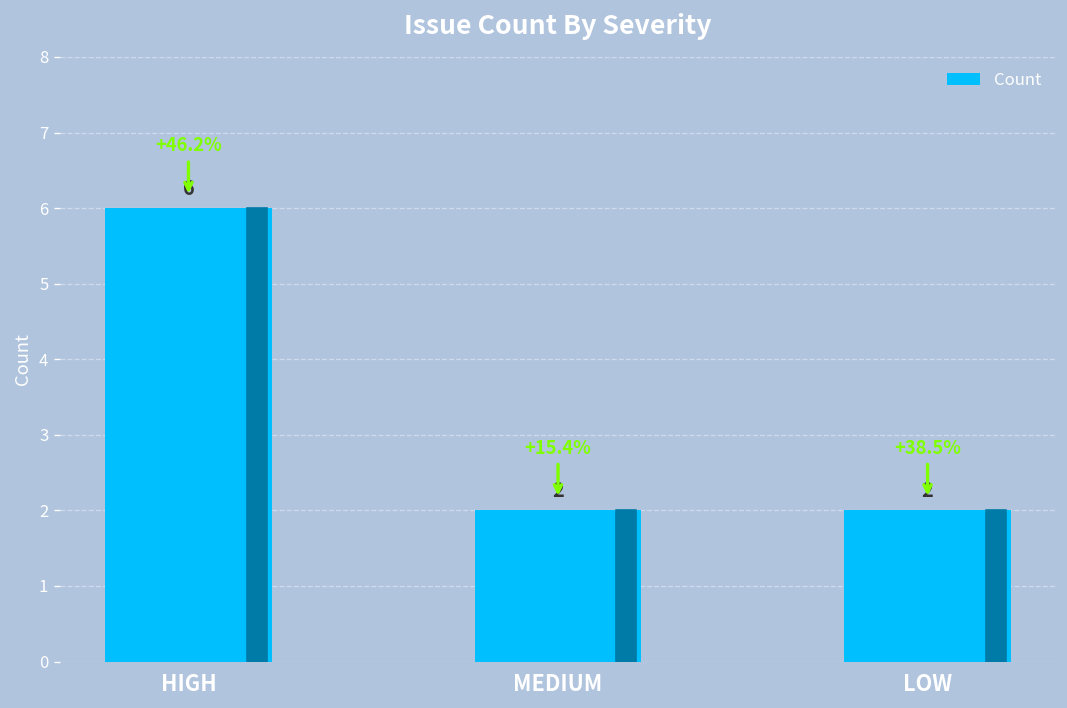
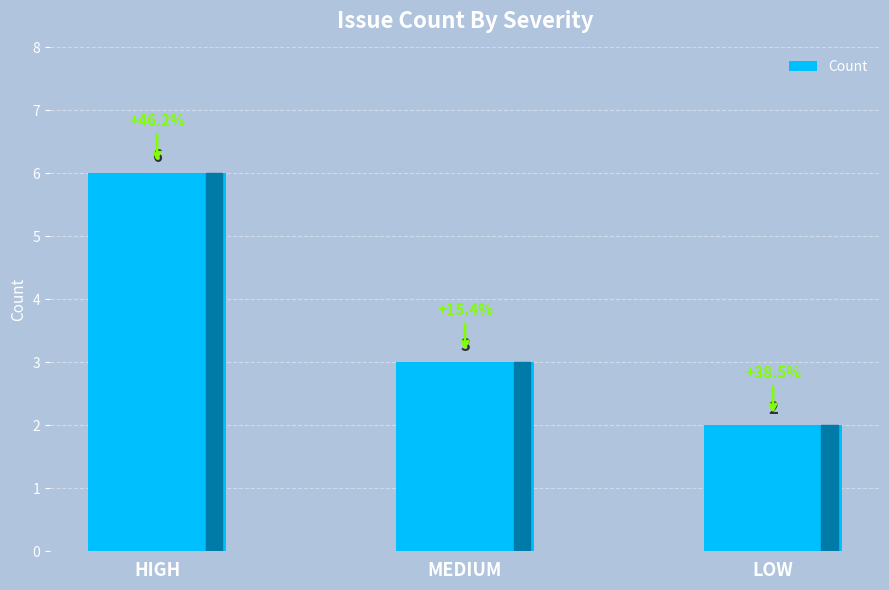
MEDIUM: 2 -> 3
